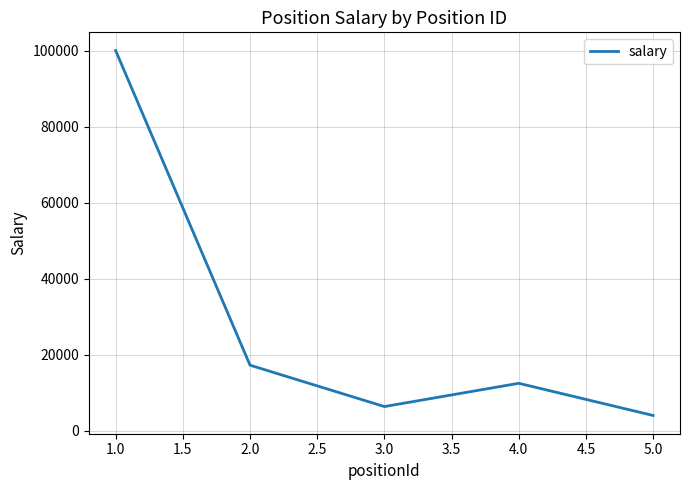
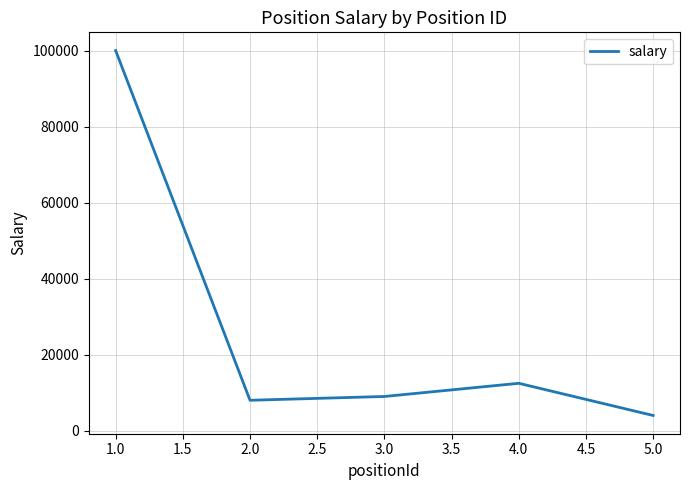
2.0: 17000 -> 8000
3.0: 6000 -> 9000
